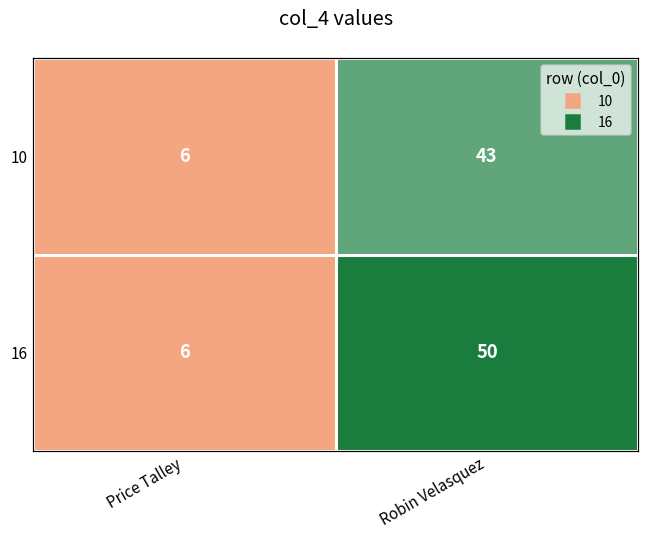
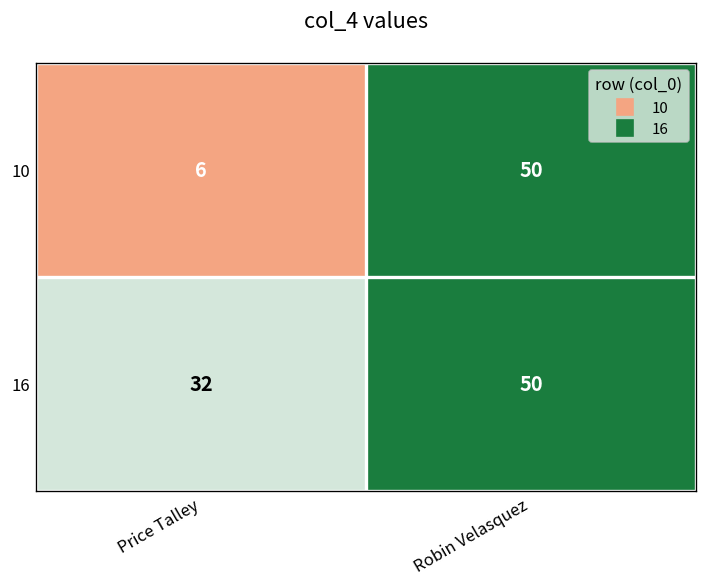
10, Robin Velasquez: 43 -> 50
16, Price Talley: 6 -> 32
